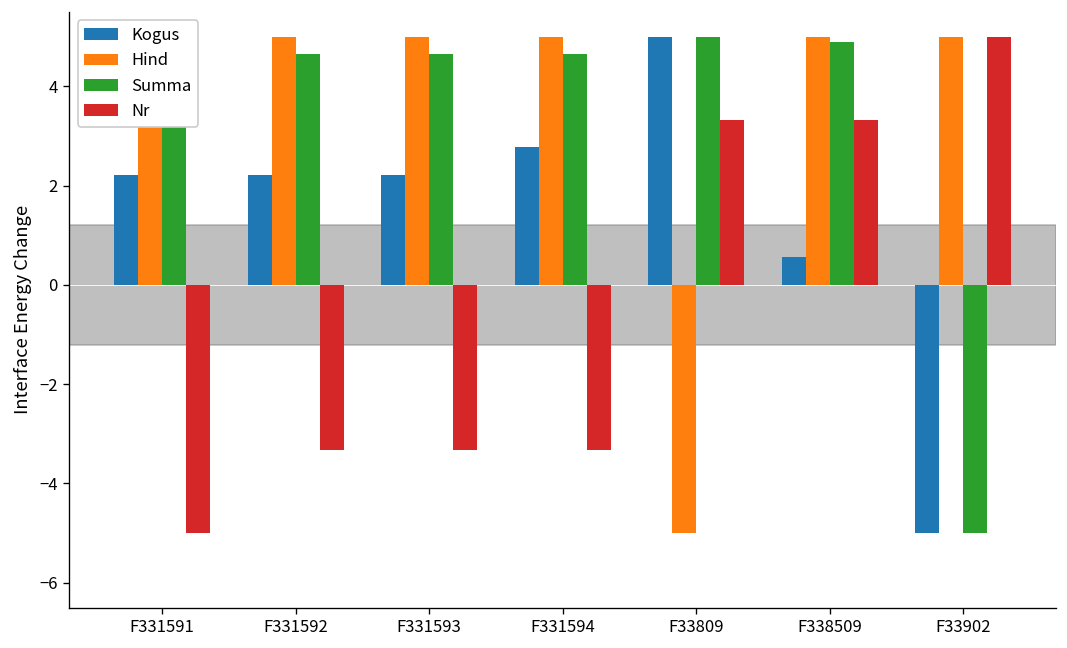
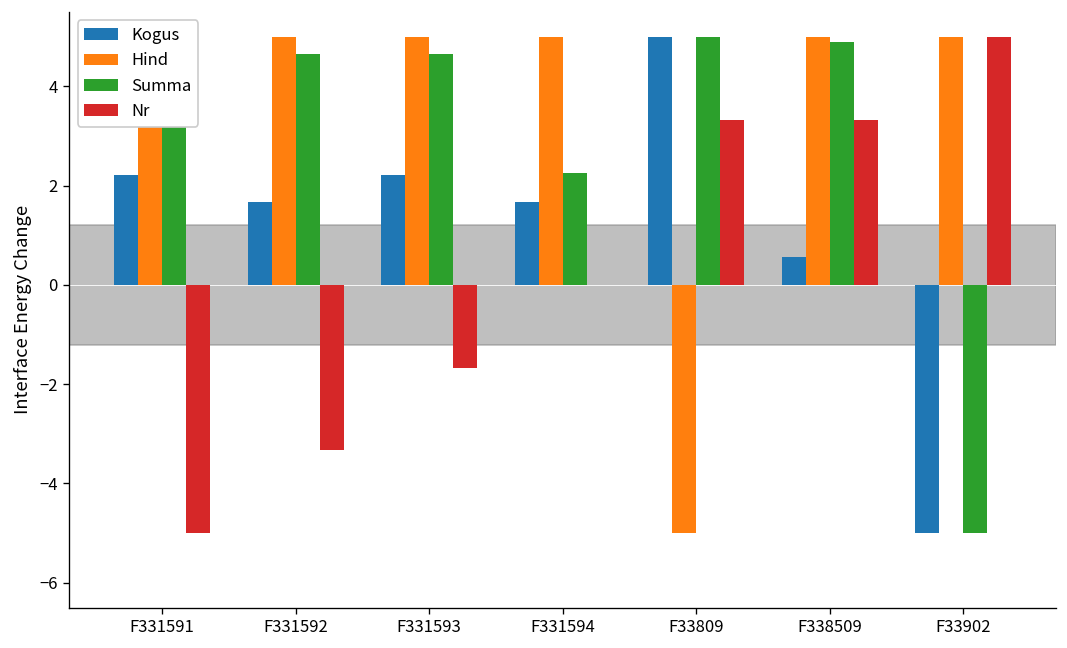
Kogus, F331592: 2.2 -> 1.7
Nr, F331593: -3.3 -> -1.7
Kogus, F331594: 2.8 -> 1.7
Summa, F331594: 4.7 -> 2.3
Nr, F331594: -3.3 -> 0.0
